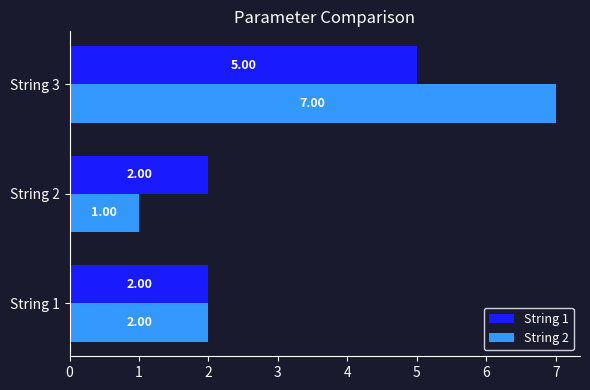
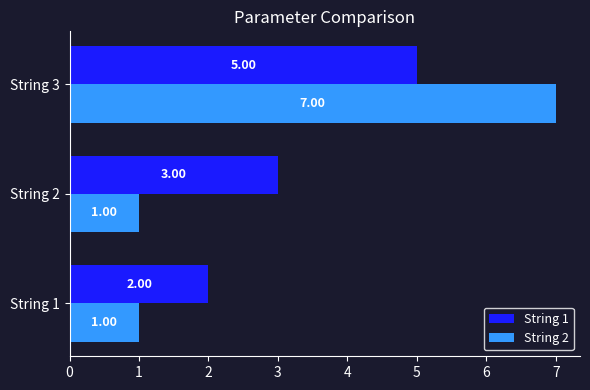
String 1, String 2: 2.00 -> 3.00
String 2, String 1: 2.00 -> 1.00
